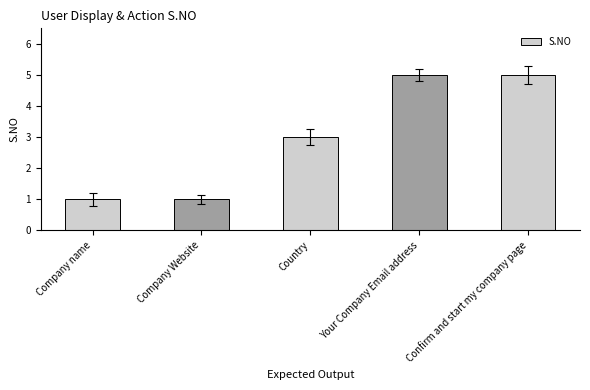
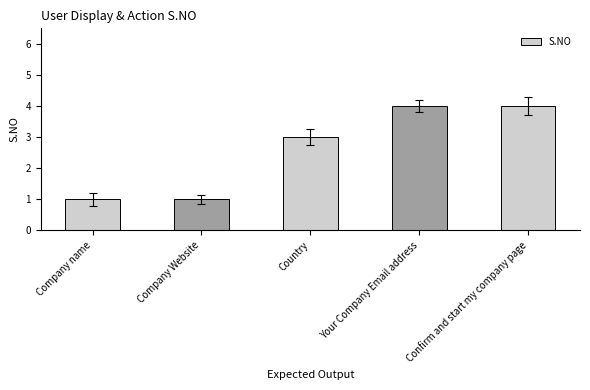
S.NO, Your Company Email address: 5 -> 4
S.NO, Confirm and start my company page: 5 -> 4
